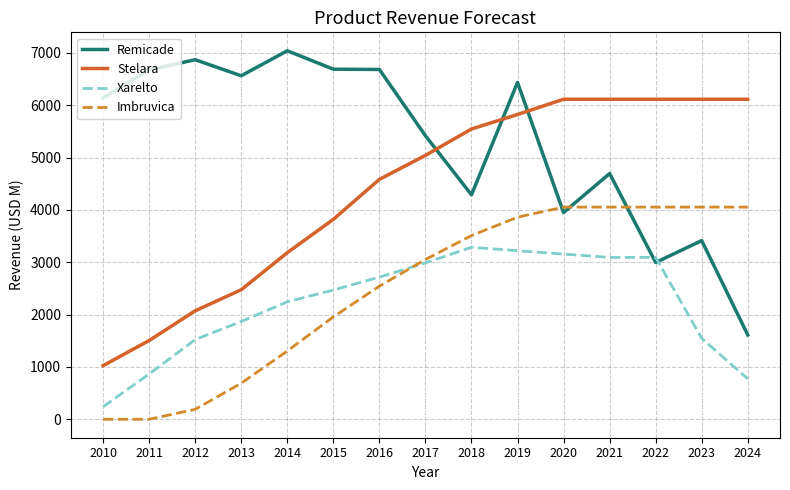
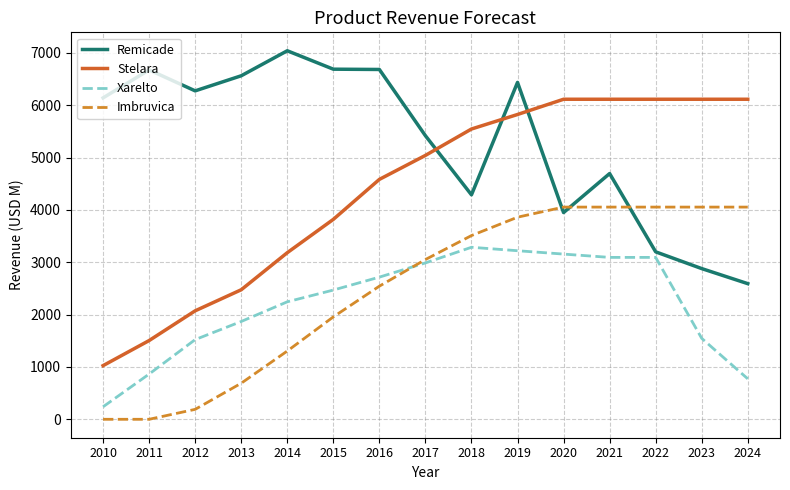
Remicade, 2012: 6900 -> 6300
Remicade, 2022: 3000 -> 3200
Remicade, 2023: 3400 -> 2900
Remicade, 2024: 1600 -> 2600
